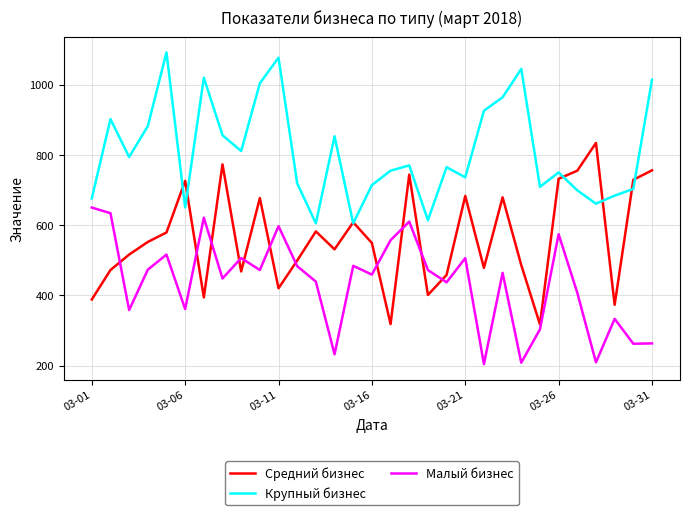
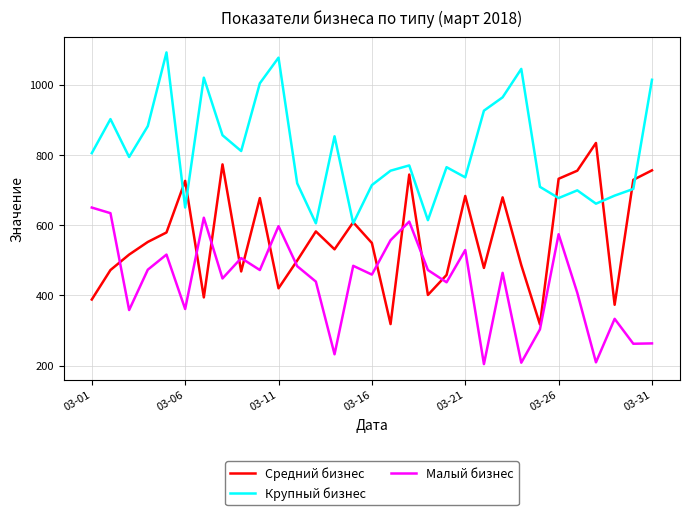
Крупный бизнес, 03-01: 680 -> 810
Малый бизнес, 03-21: 510 -> 530
Крупный бизнес, 03-26: 750 -> 680
